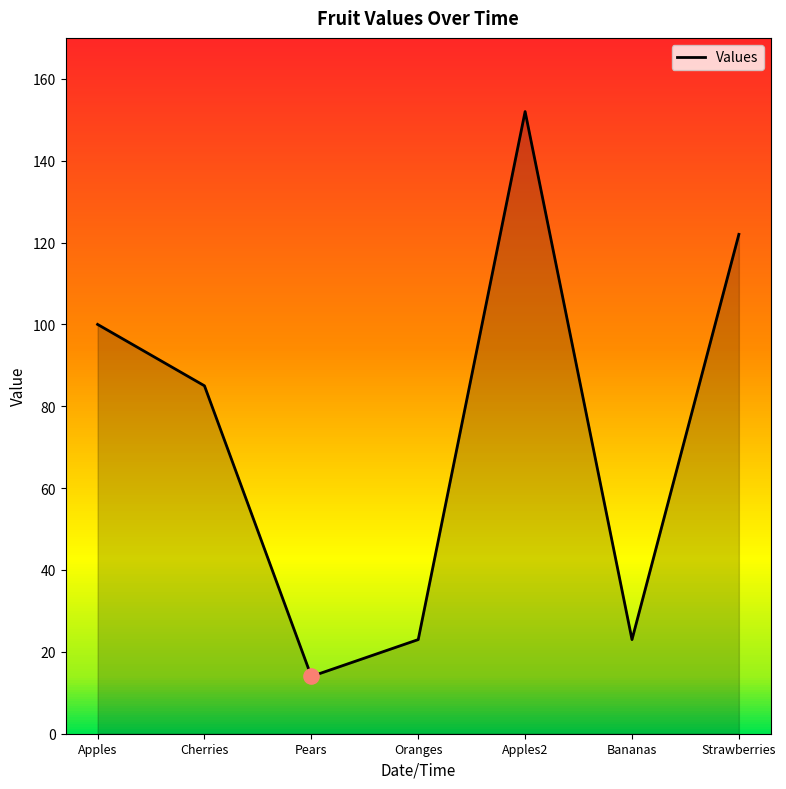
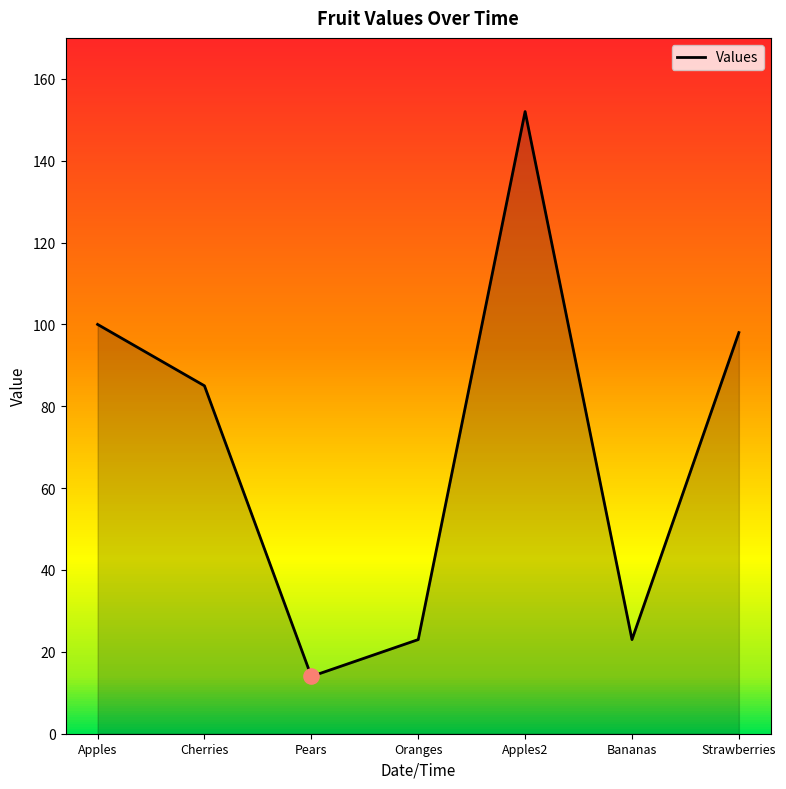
Values, Strawberries: 122 -> 98
